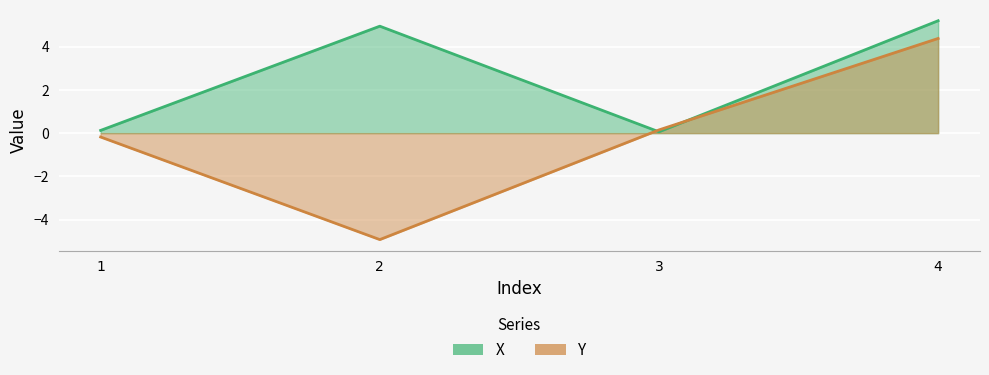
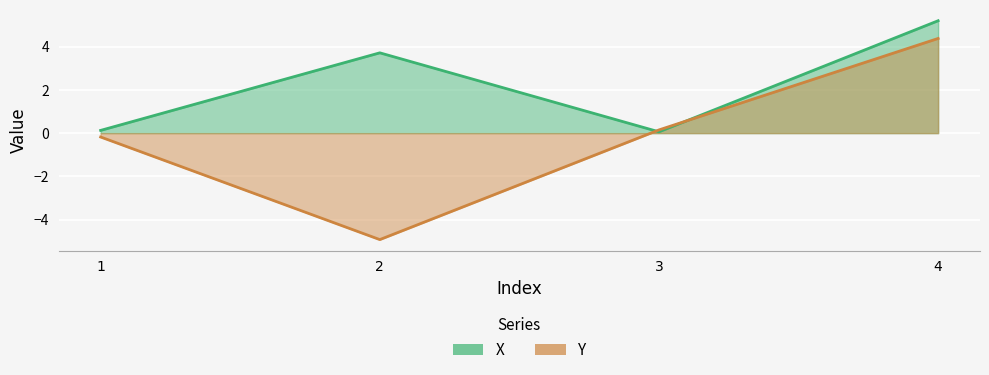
X, 2: 4.9 -> 3.7
